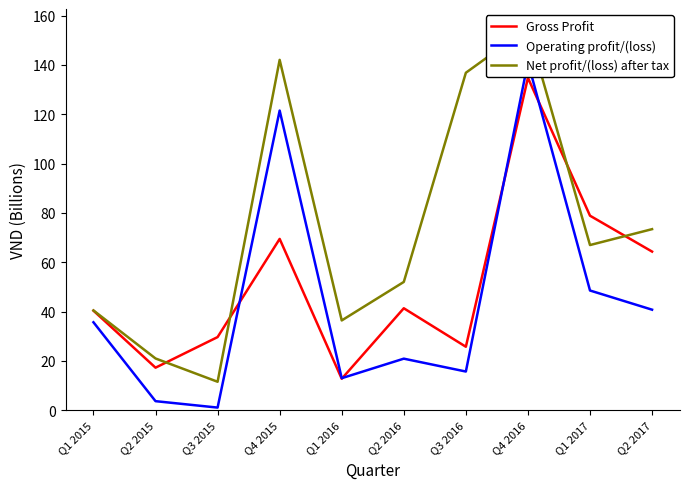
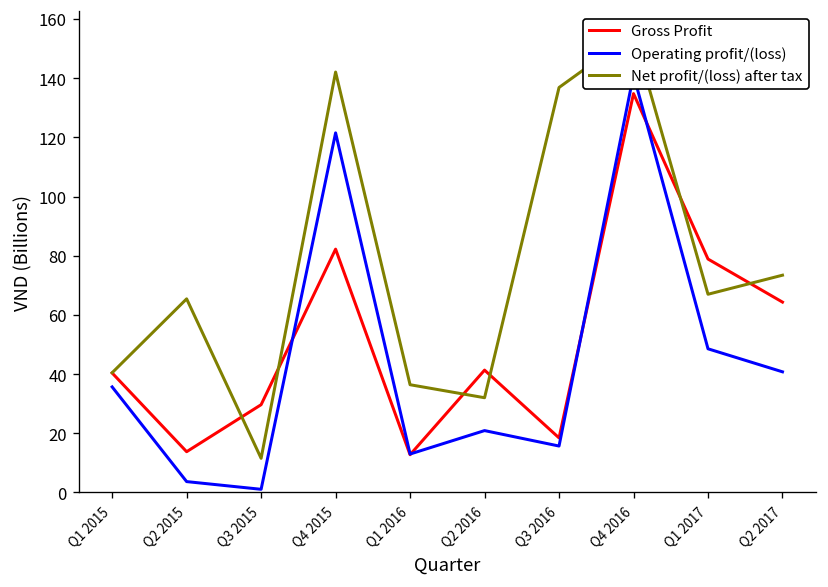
Gross Profit, Q2 2015: 17 -> 14
Net profit/(loss) after tax, Q2 2015: 21 -> 65
Gross Profit, Q4 2015: 69 -> 82
Net profit/(loss) after tax, Q2 2016: 52 -> 32
Gross Profit, Q3 2016: 26 -> 18
